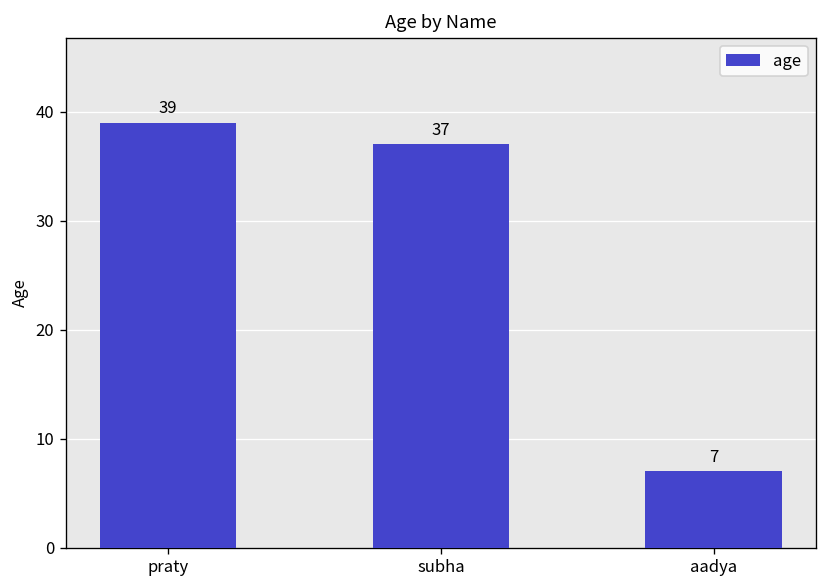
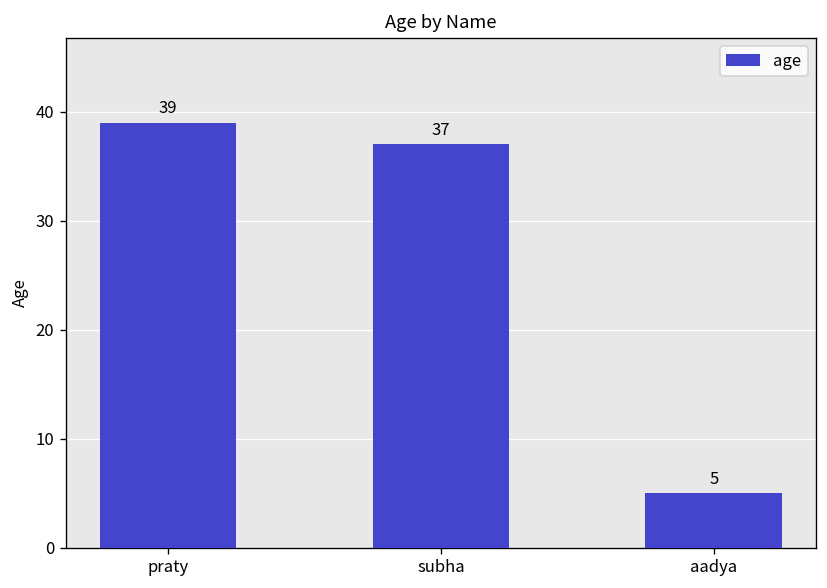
aadya: 7 -> 5
